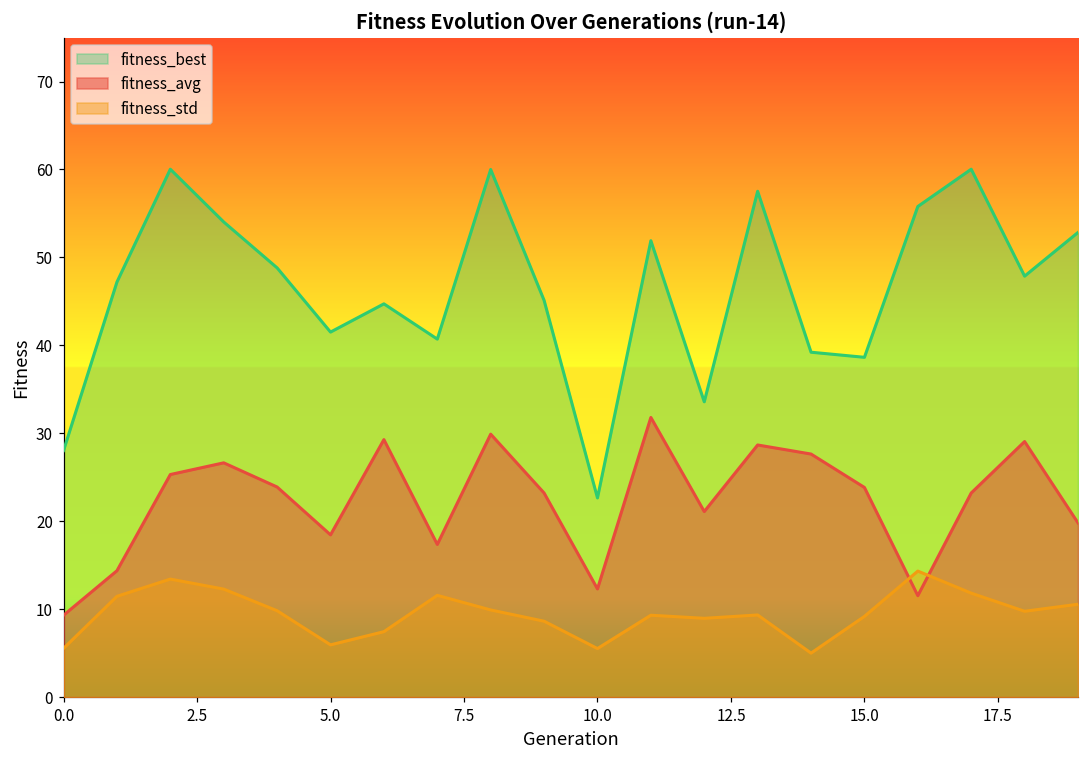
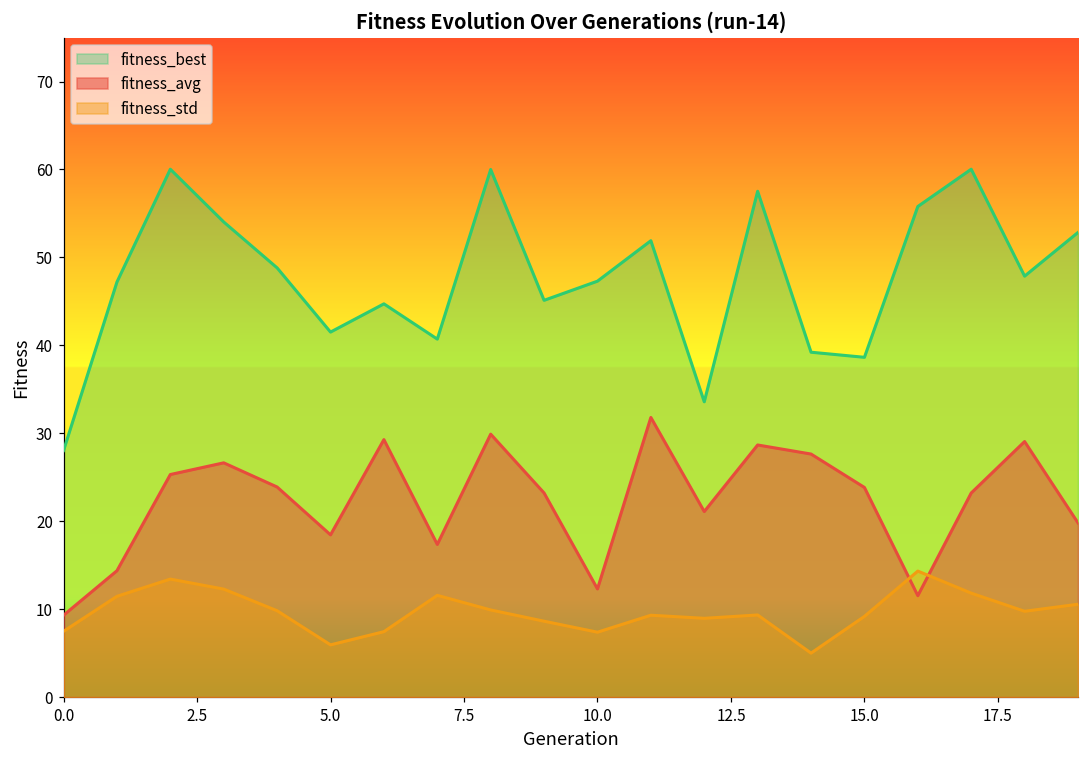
fitness_std, 0.0: 6 -> 7
fitness_best, 10.0: 23 -> 47
fitness_std, 10.0: 6 -> 7
